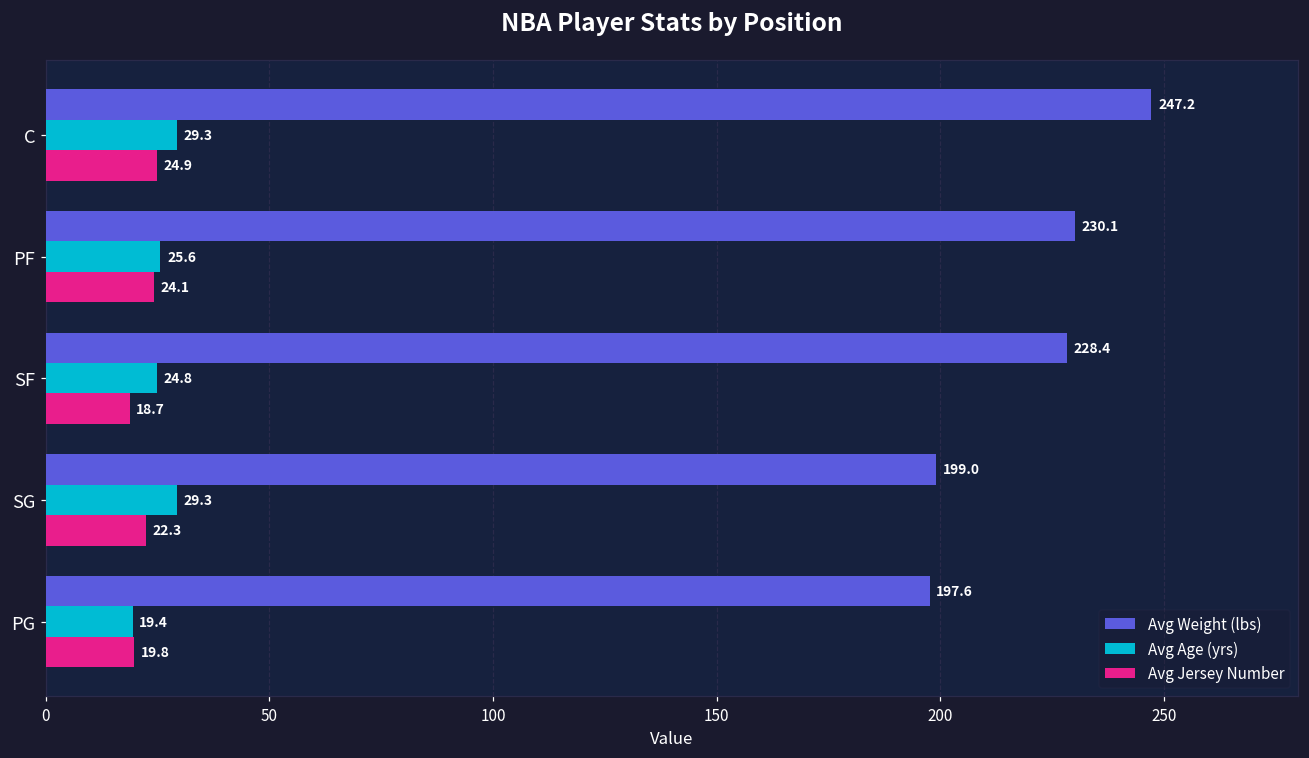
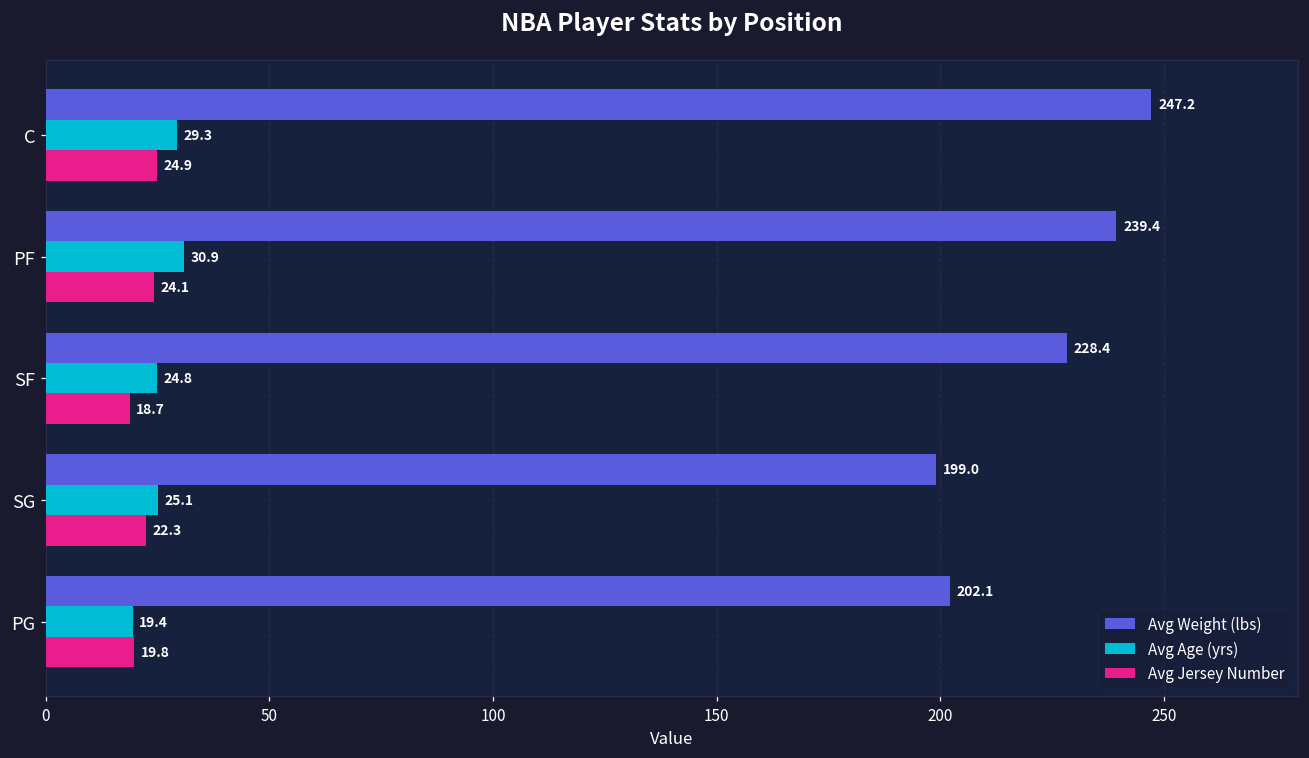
Avg Weight (lbs), PF: 230.1 -> 239.4
Avg Age (yrs), PF: 25.6 -> 30.9
Avg Age (yrs), SG: 29.3 -> 25.1
Avg Weight (lbs), PG: 197.6 -> 202.1
